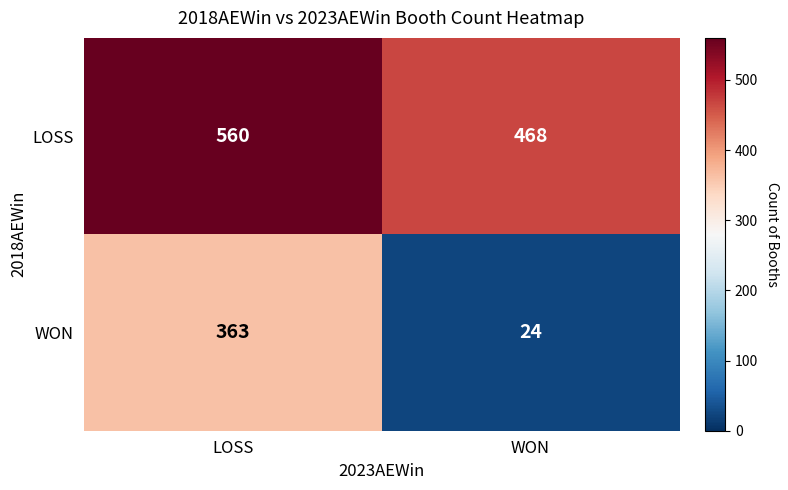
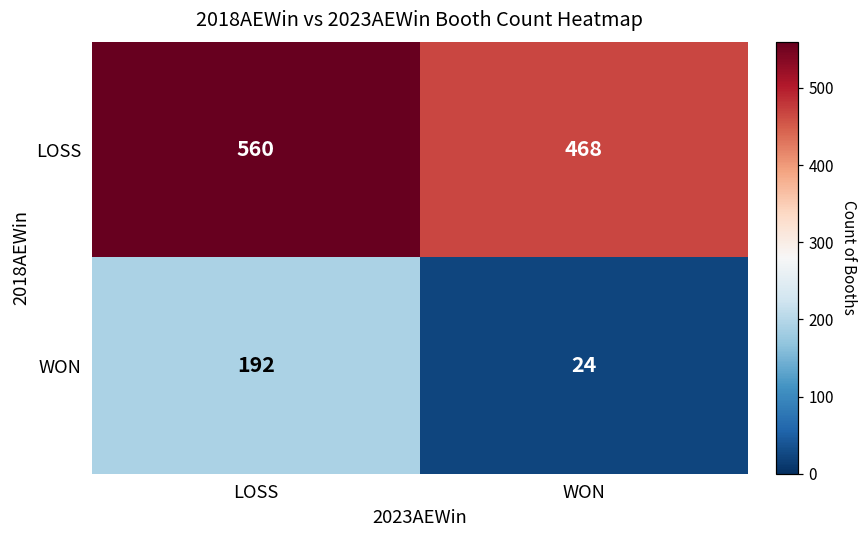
WON, LOSS: 363 -> 192
